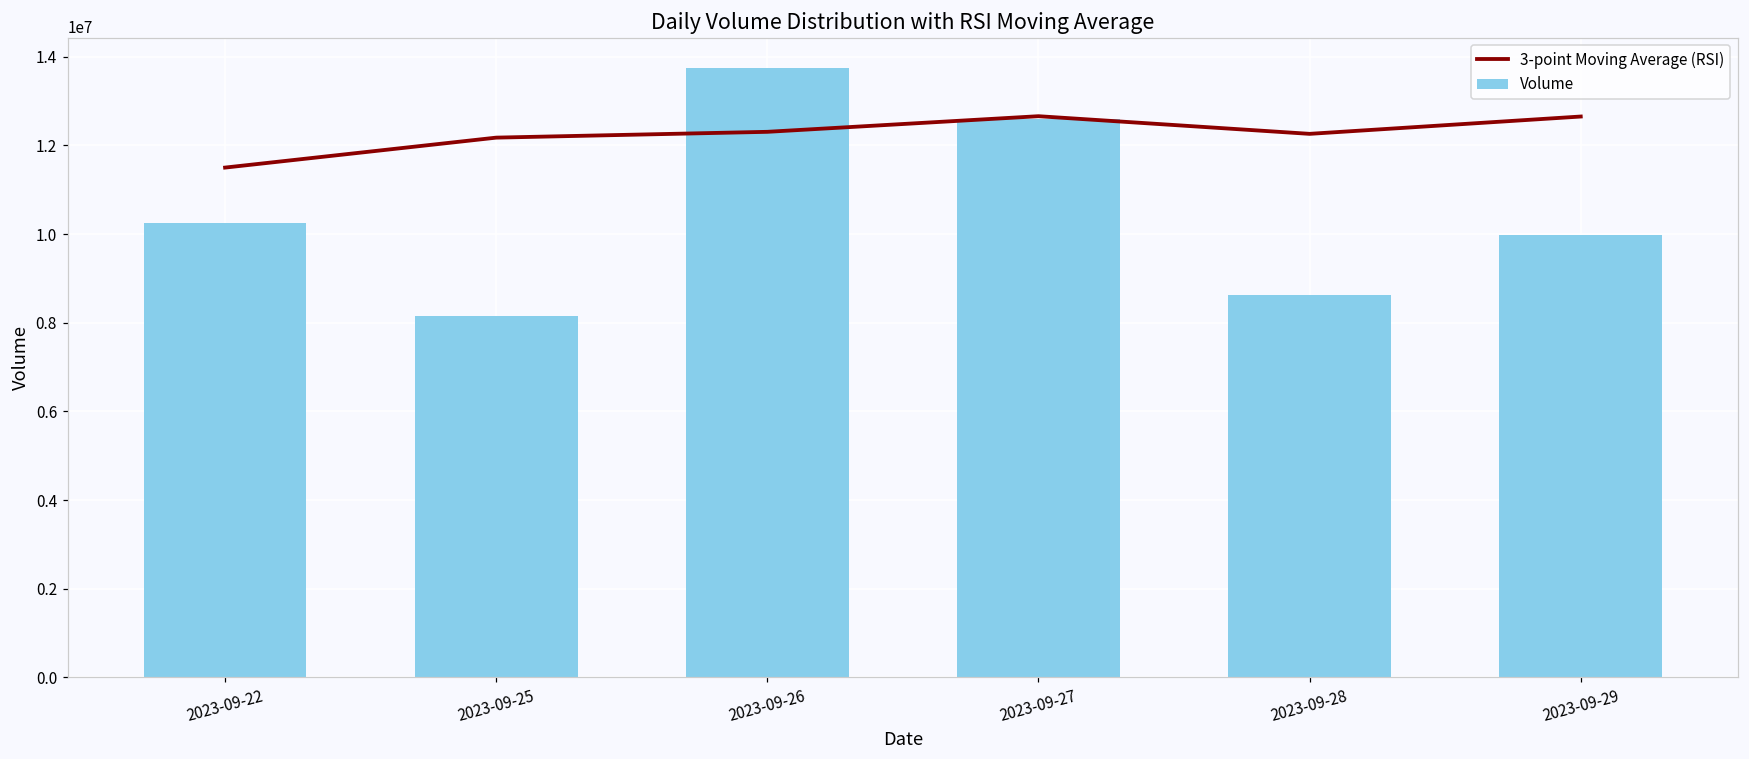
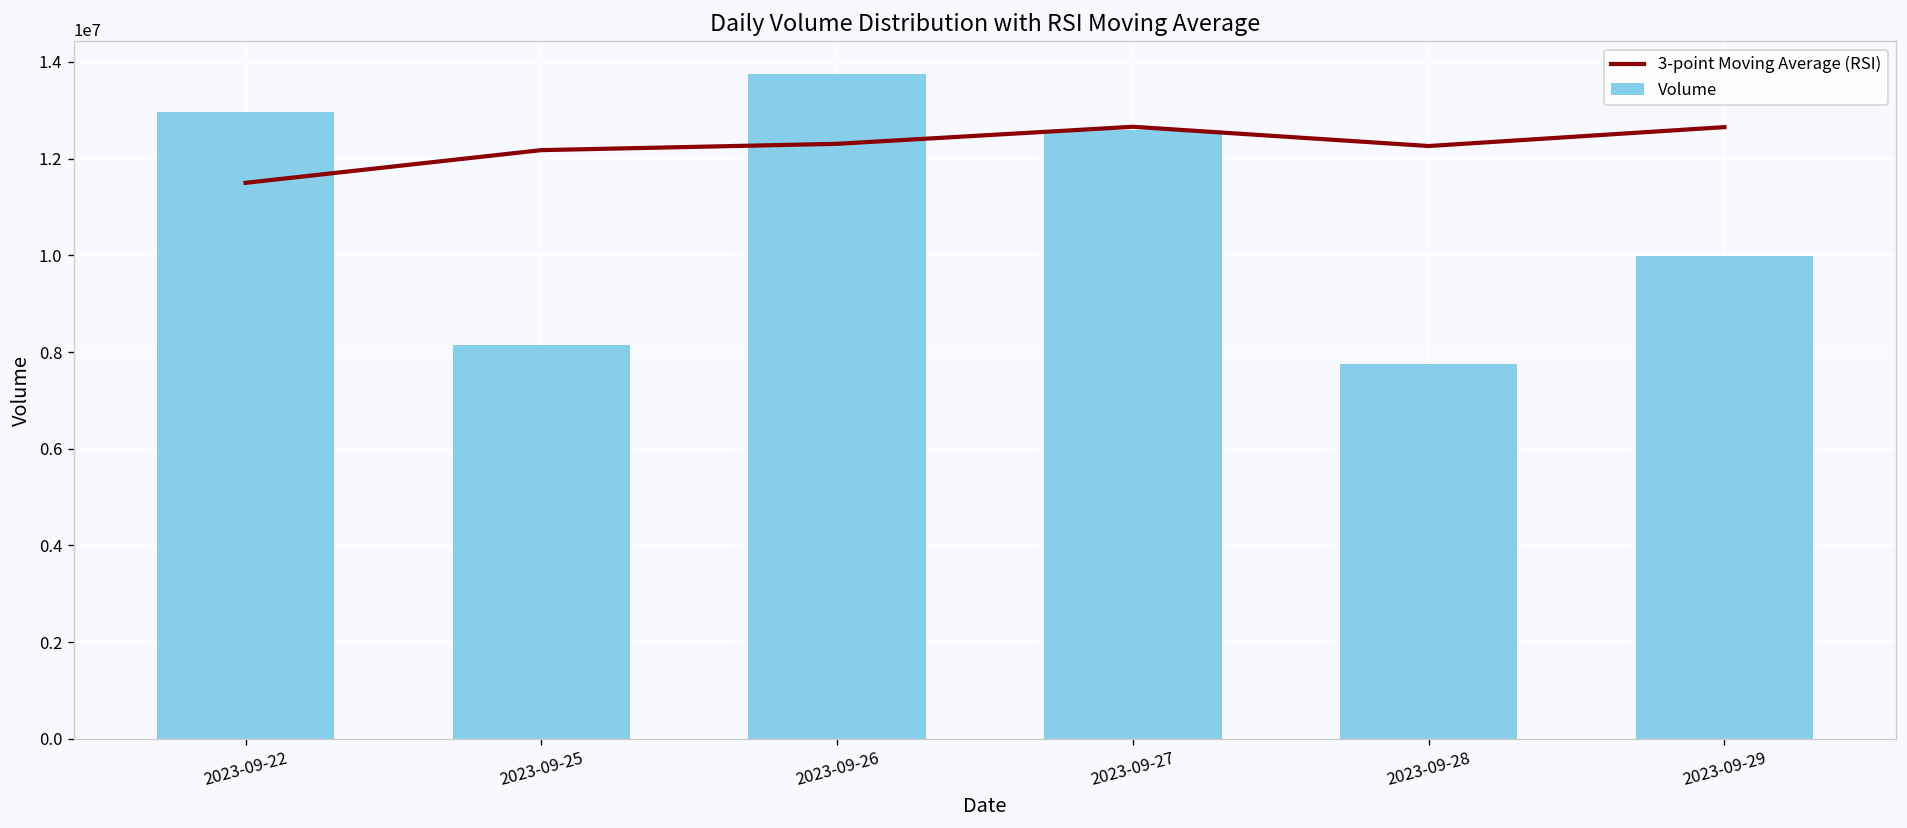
Volume, 2023-09-22: 10300000 -> 13000000
Volume, 2023-09-28: 8600000 -> 7800000
